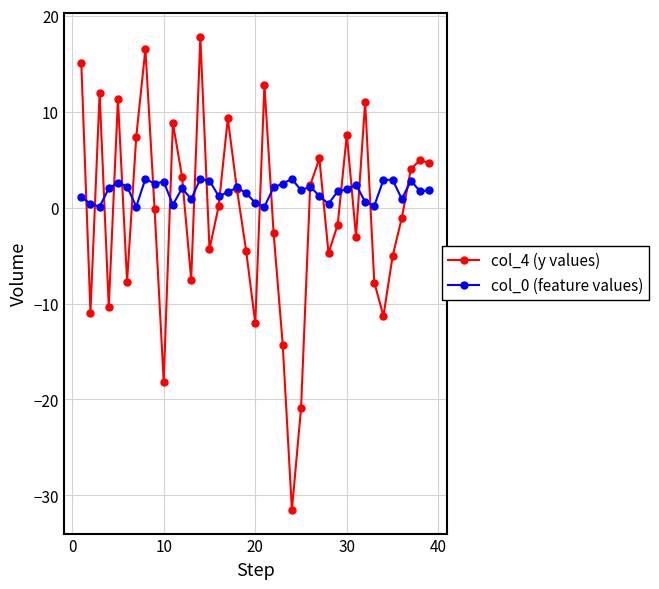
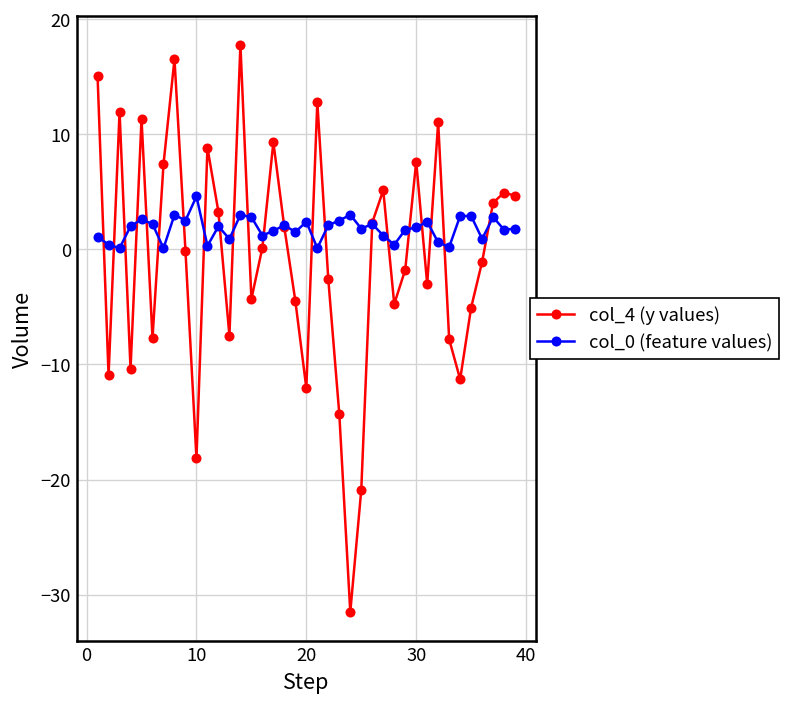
col_0 (feature values), 10: 3 -> 5
col_0 (feature values), 20: 1 -> 2
